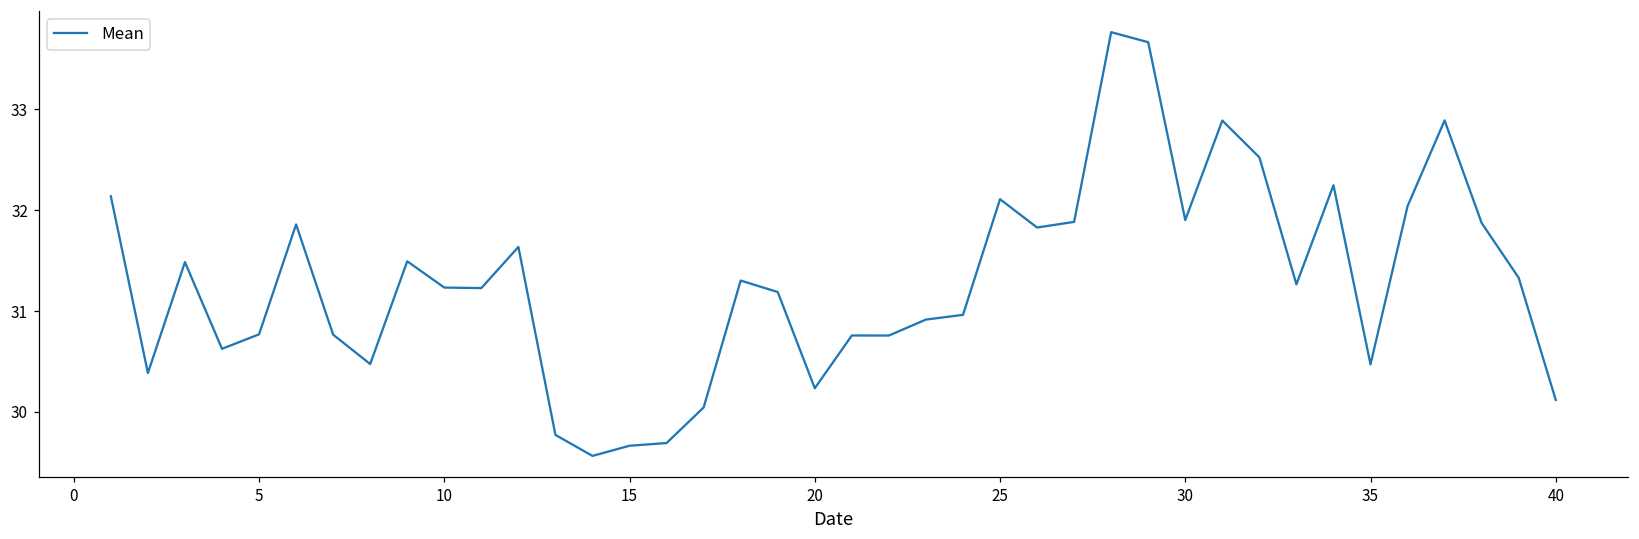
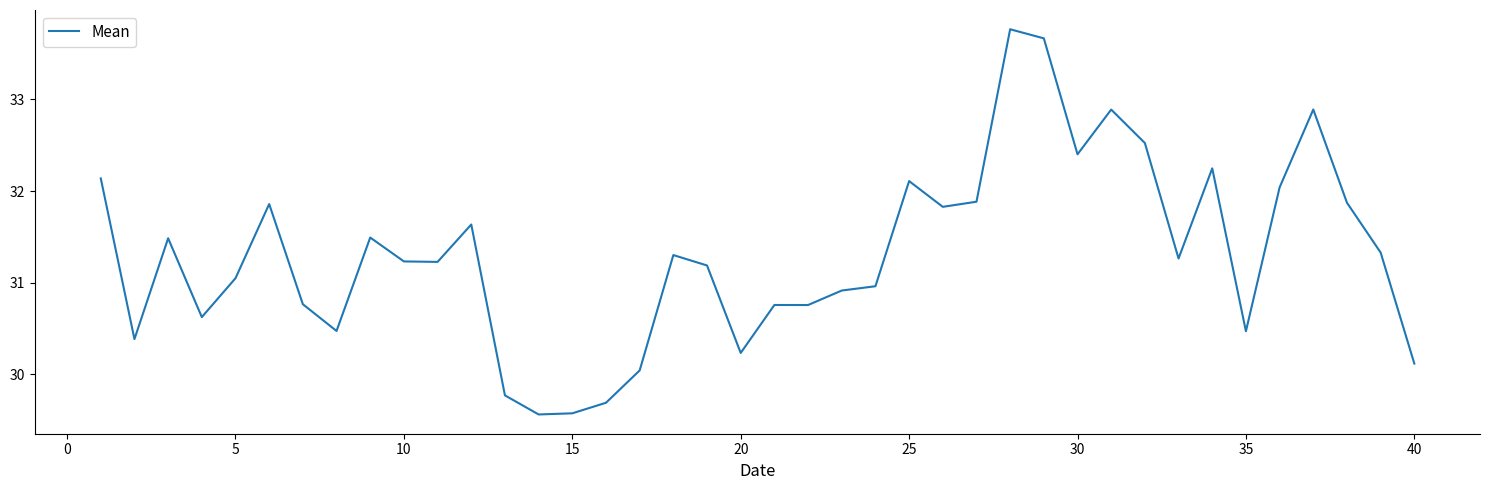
5: 30.8 -> 31.0
15: 29.7 -> 29.6
30: 31.9 -> 32.4
